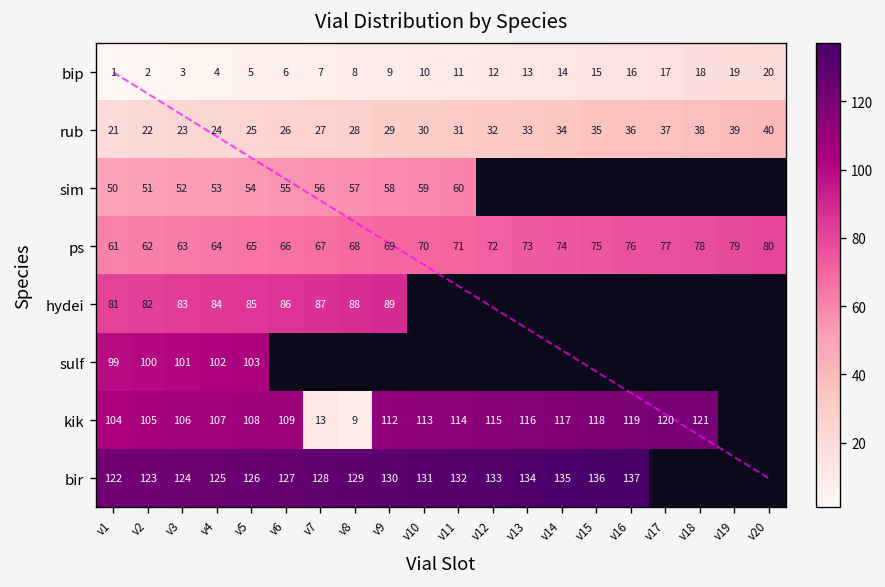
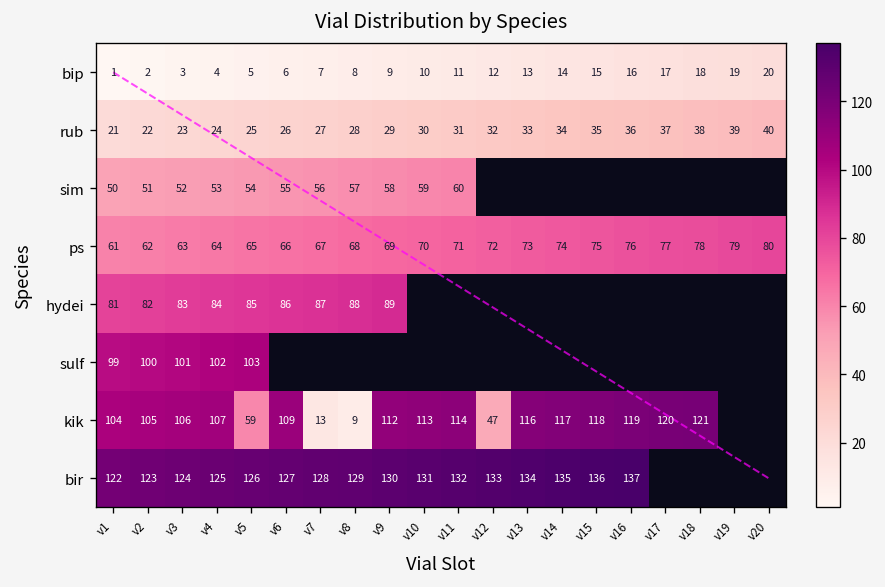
kik, v5: 108 -> 59
kik, v12: 115 -> 47
